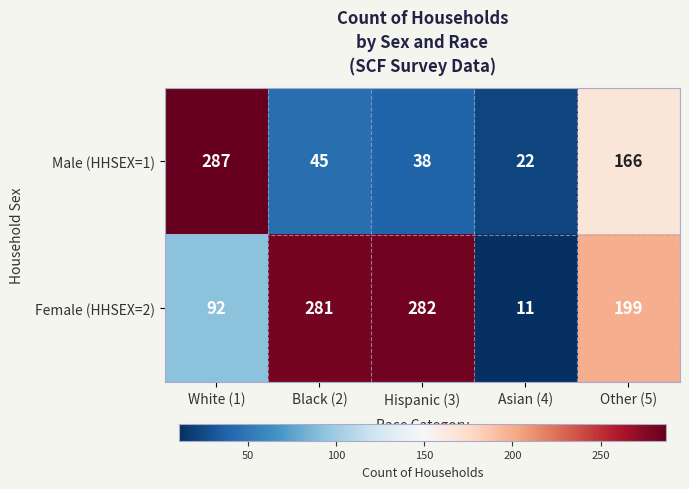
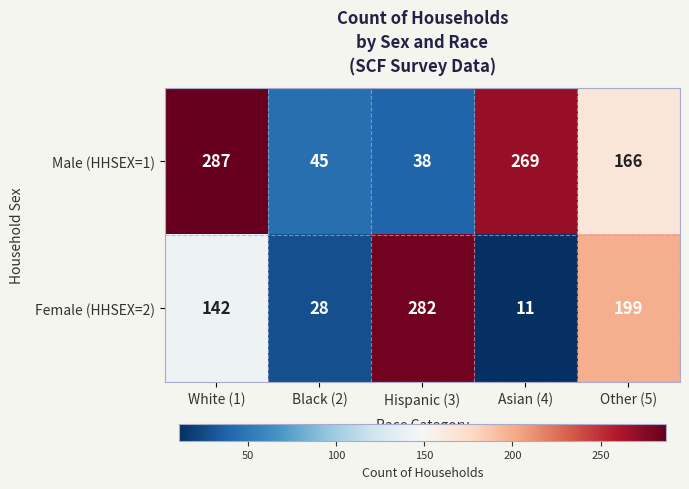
Male (HHSEX=1), Asian (4): 22 -> 269
Female (HHSEX=2), White (1): 92 -> 142
Female (HHSEX=2), Black (2): 281 -> 28
